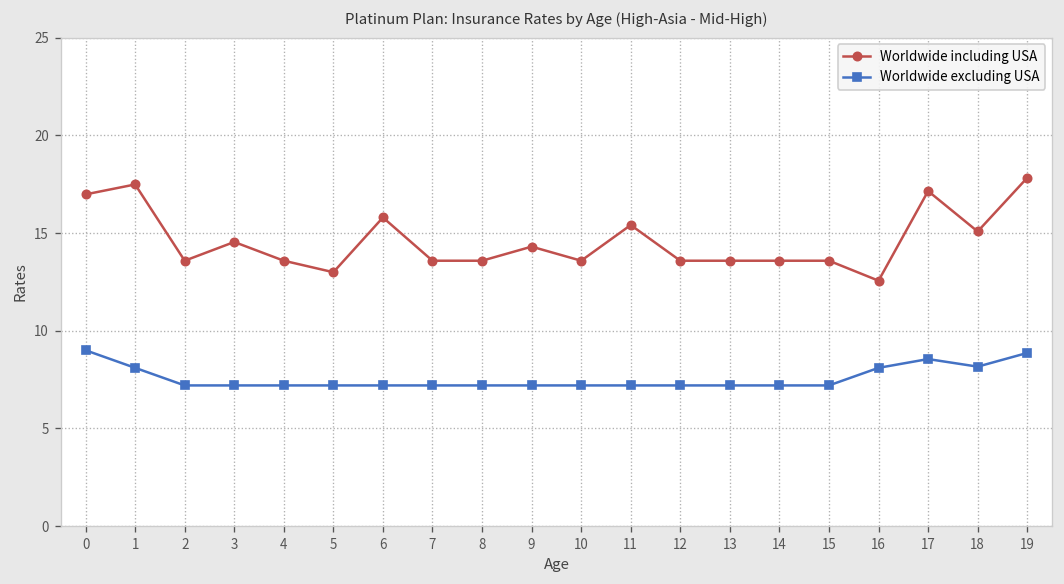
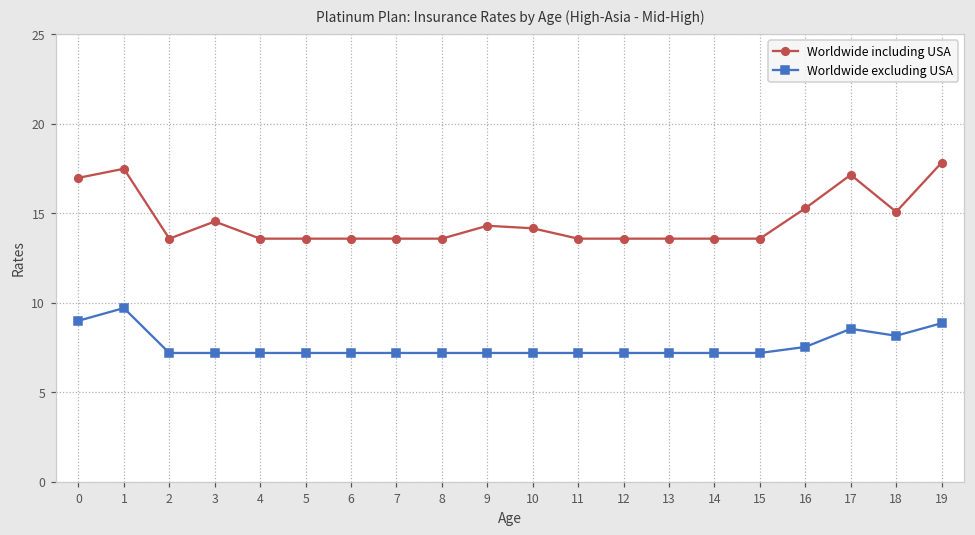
Worldwide excluding USA, 1: 8.1 -> 9.7
Worldwide including USA, 5: 13.0 -> 13.6
Worldwide including USA, 6: 15.8 -> 13.6
Worldwide including USA, 10: 13.6 -> 14.2
Worldwide including USA, 11: 15.4 -> 13.6
Worldwide including USA, 16: 12.6 -> 15.3
Worldwide excluding USA, 16: 8.1 -> 7.5
